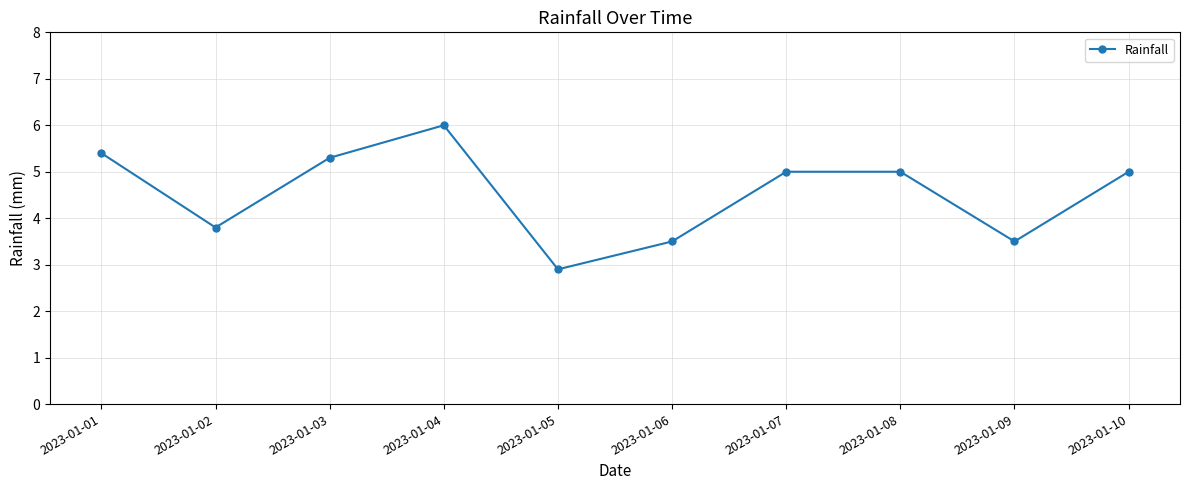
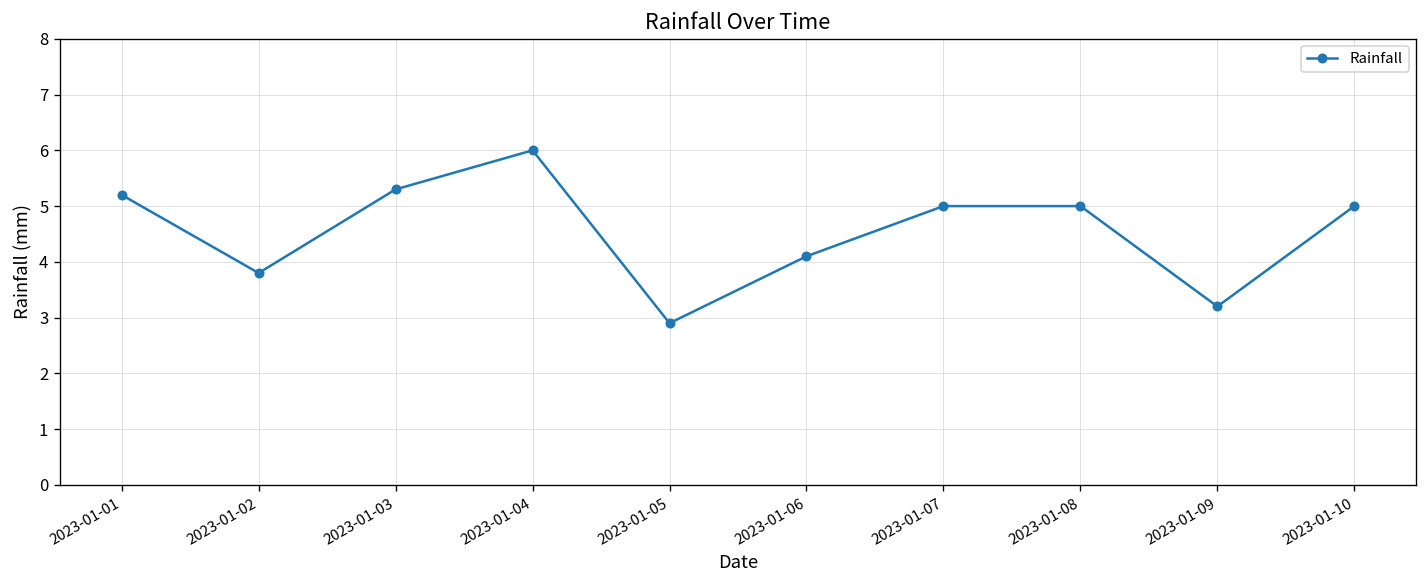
2023-01-01: 5.4 -> 5.2
2023-01-06: 3.5 -> 4.1
2023-01-09: 3.5 -> 3.2
